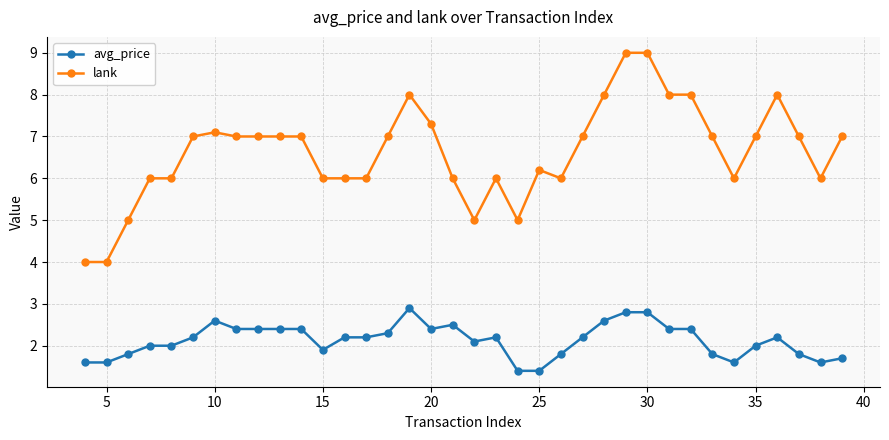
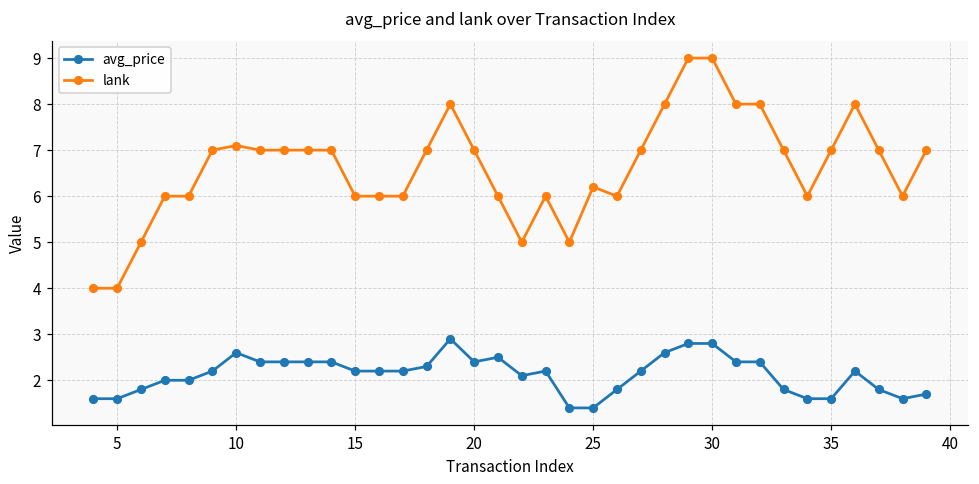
avg_price, 15: 1.9 -> 2.2
lank, 20: 7.3 -> 7.0
avg_price, 35: 2.0 -> 1.6
